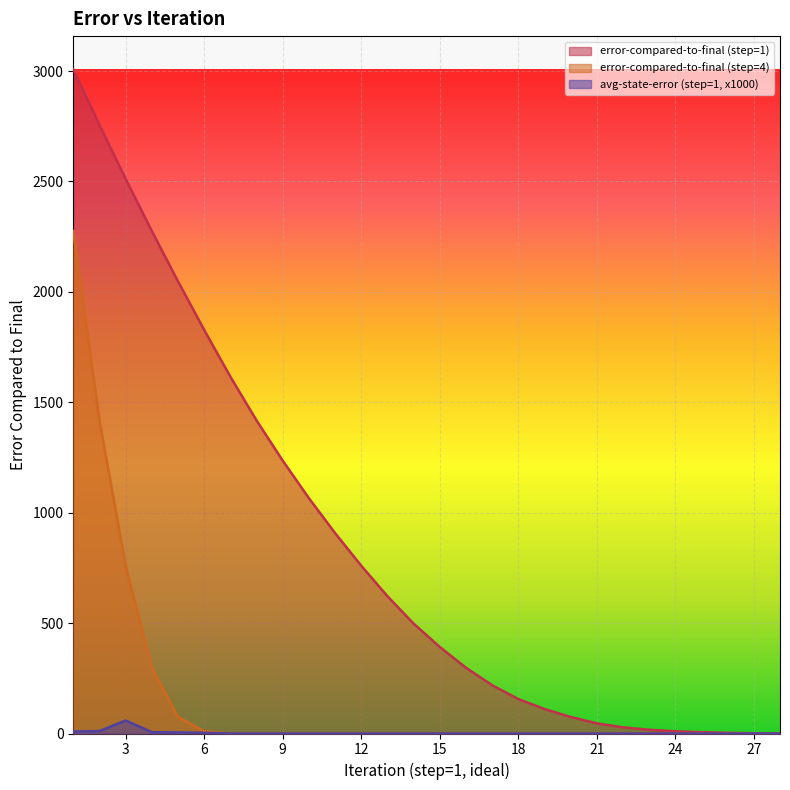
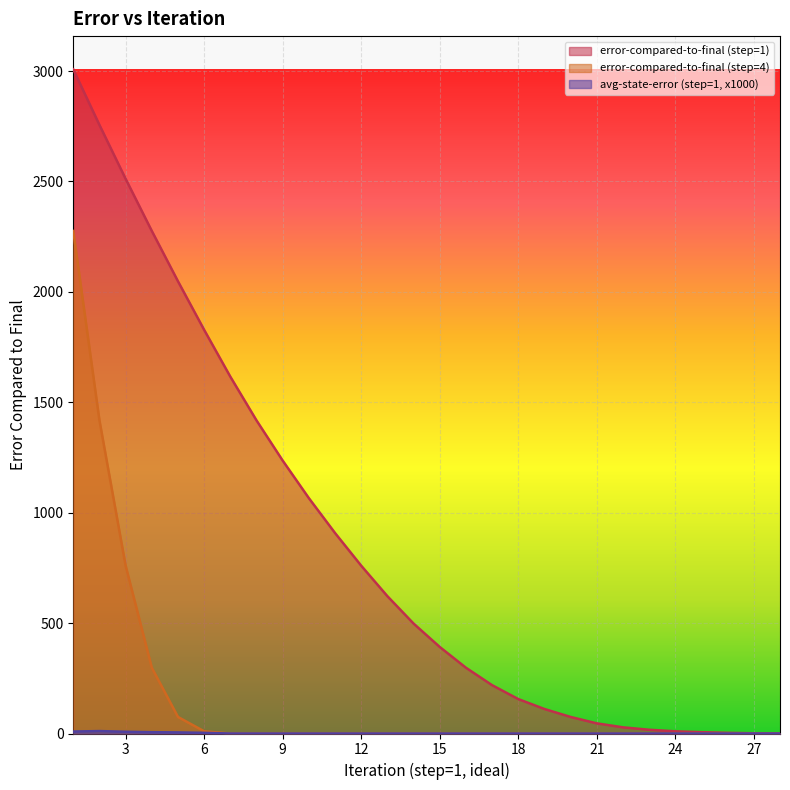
avg-state-error (step=1, x1000), 3: 60 -> 10
